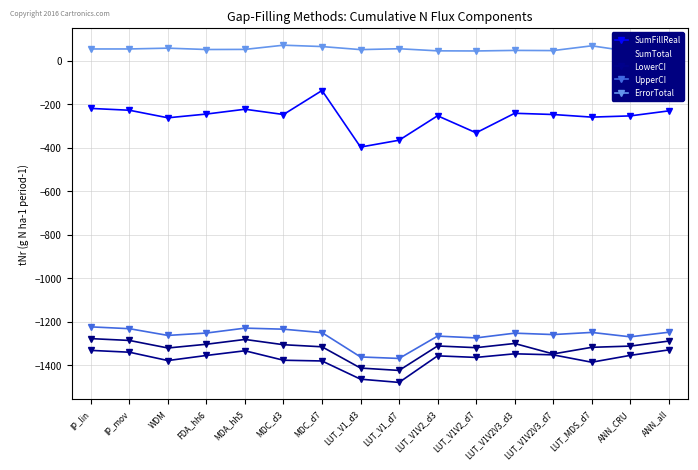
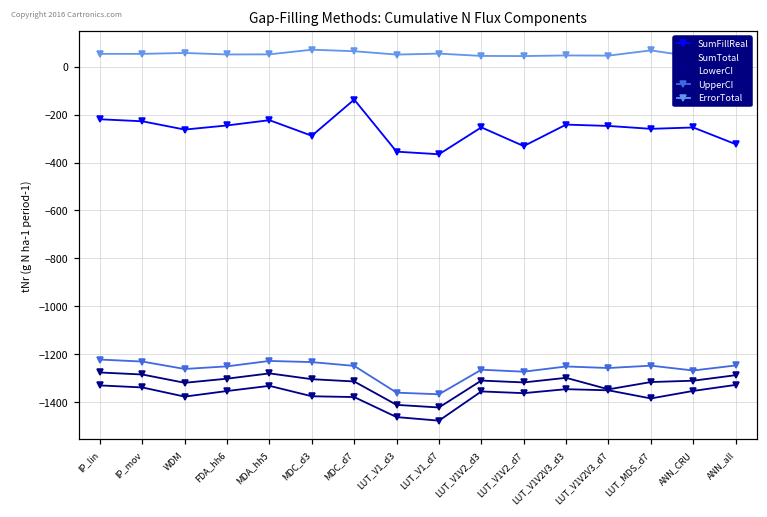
SumFillReal, MDC_d3: -250 -> -290
SumFillReal, LUT_V1_d3: -400 -> -350
SumFillReal, ANN_all: -230 -> -320
